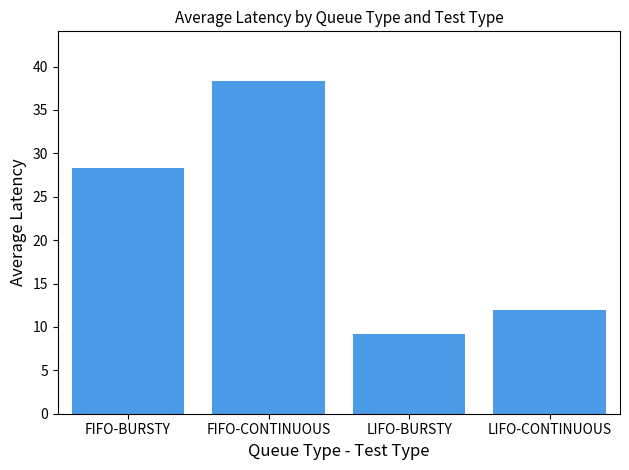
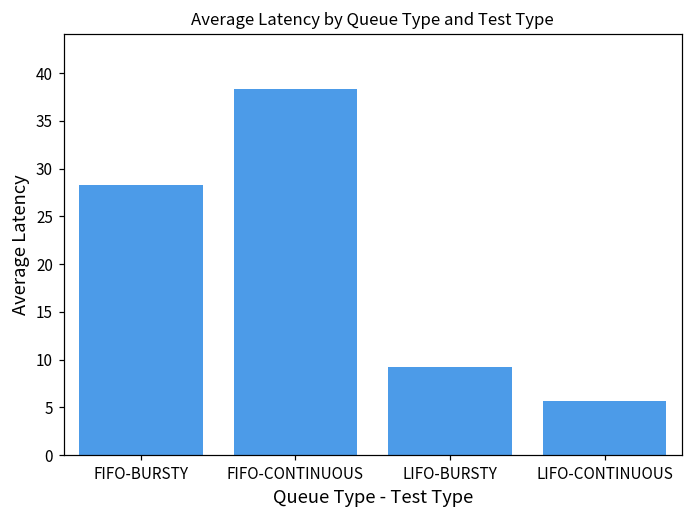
LIFO-CONTINUOUS: 12 -> 6
